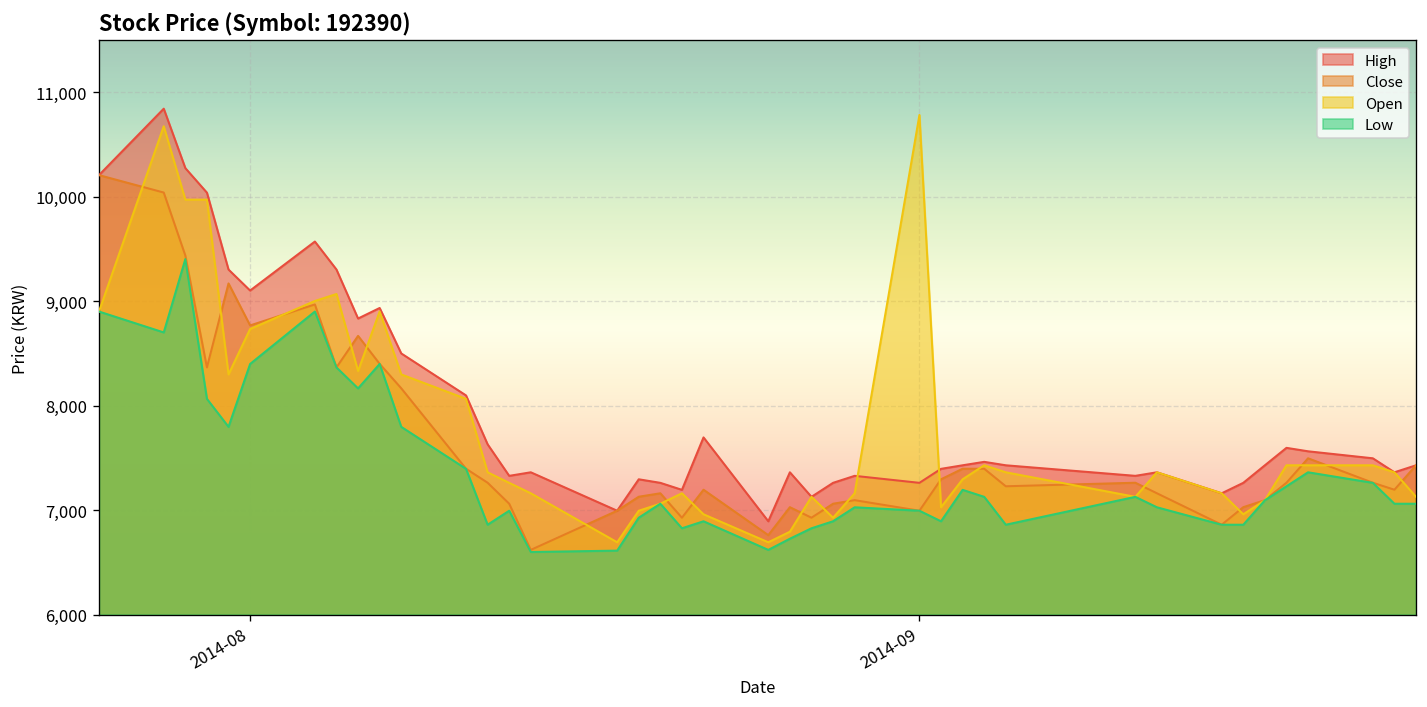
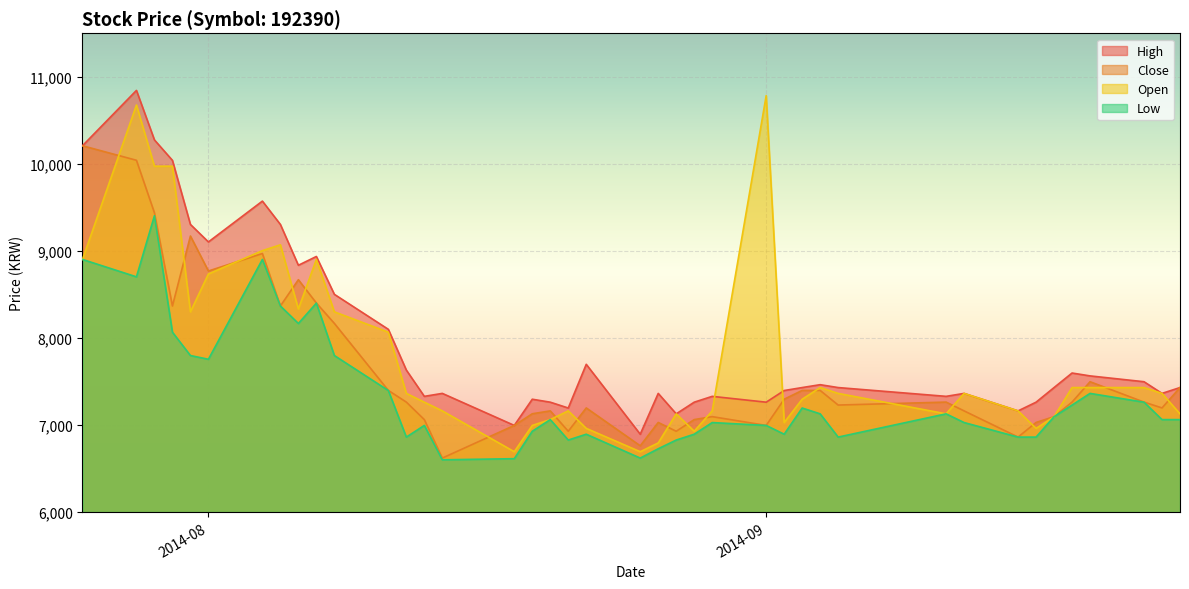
Low, 2014-08: 8,400 -> 7,800
